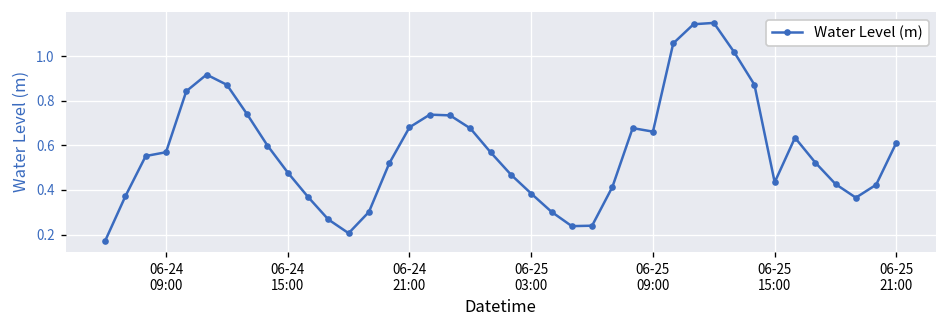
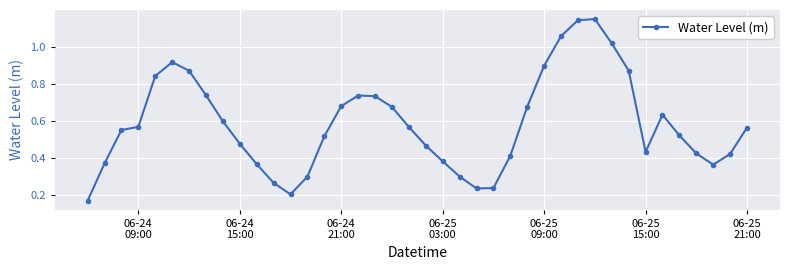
06-25 09:00: 0.66 -> 0.90
06-25 21:00: 0.61 -> 0.56
